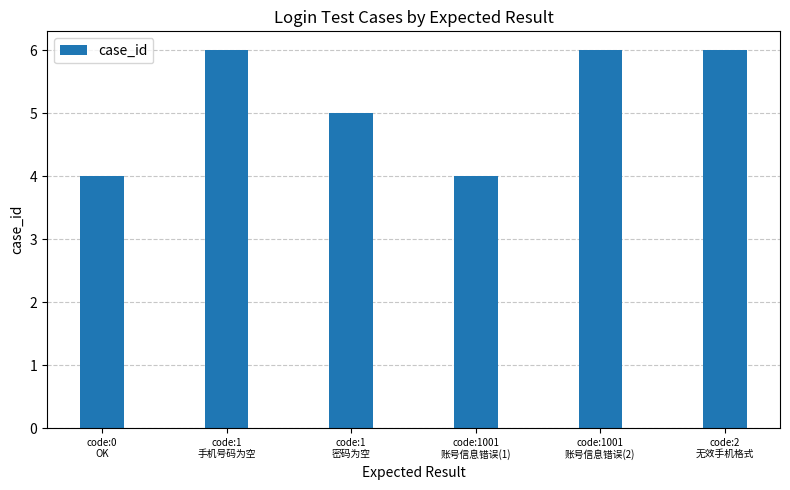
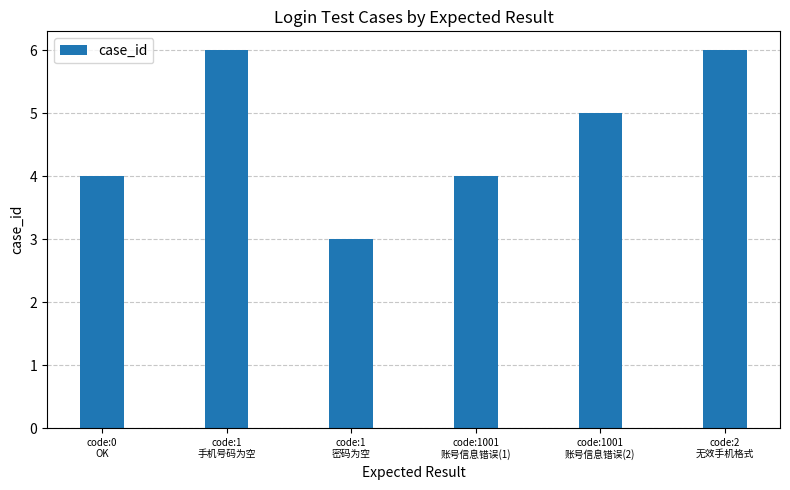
code:1 密码为空: 5 -> 3
code:1001 账号信息错误(2): 6 -> 5
